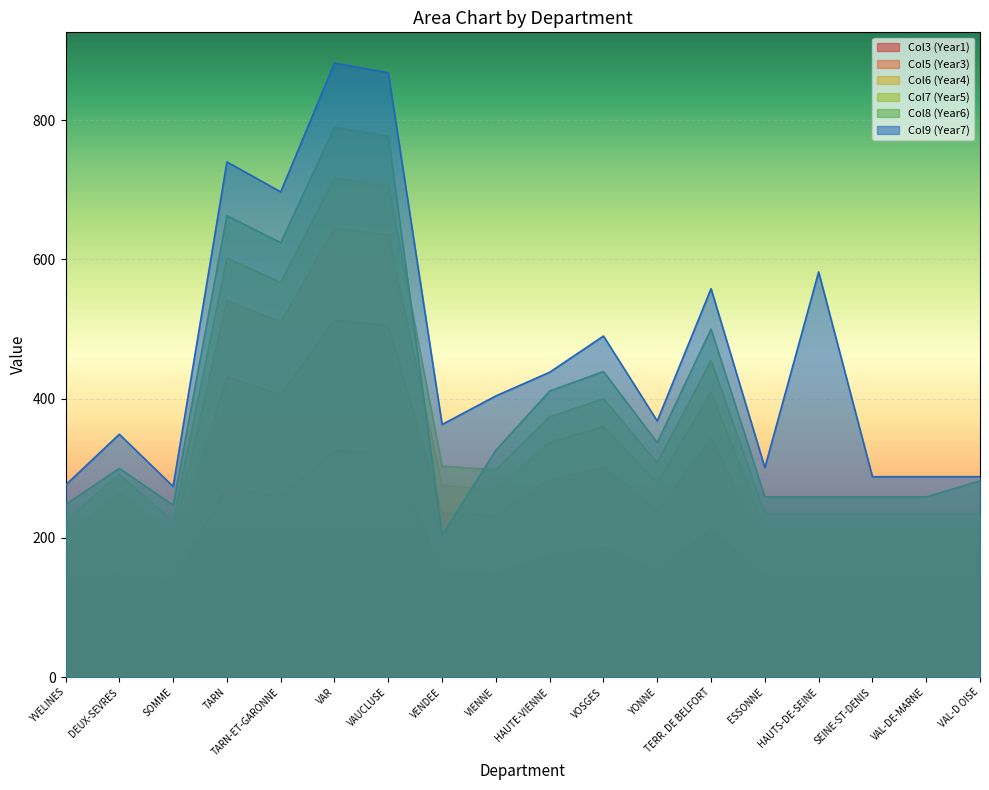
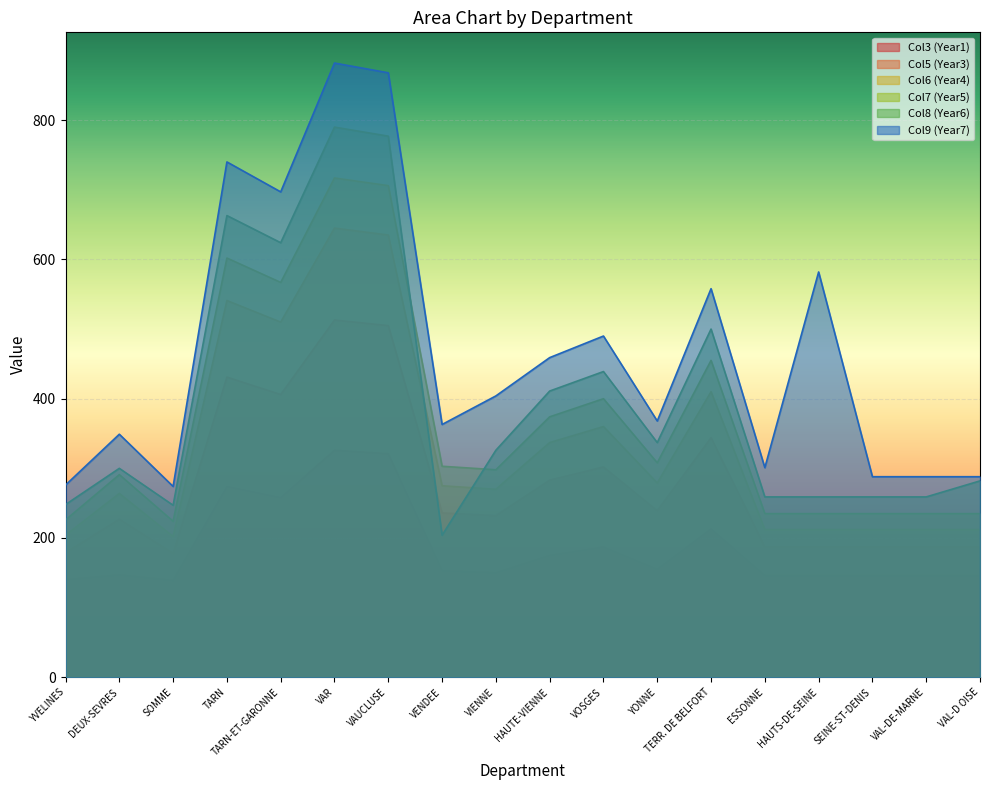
Col9 (Year7), HAUTE-VIENNE: 440 -> 460
